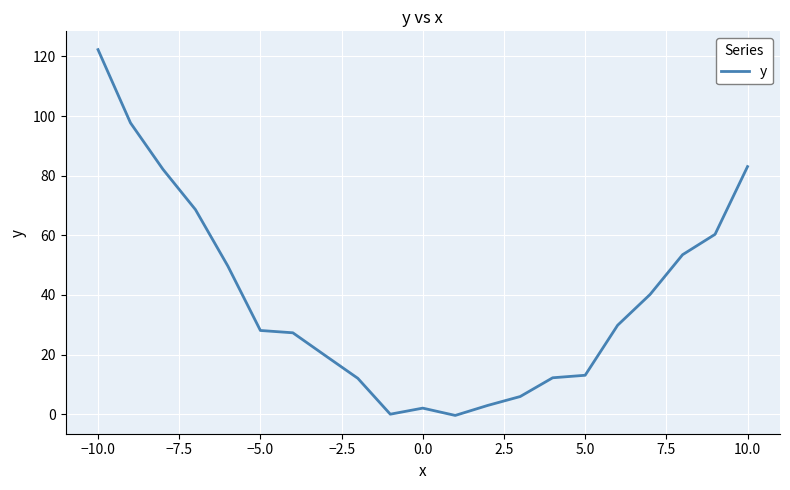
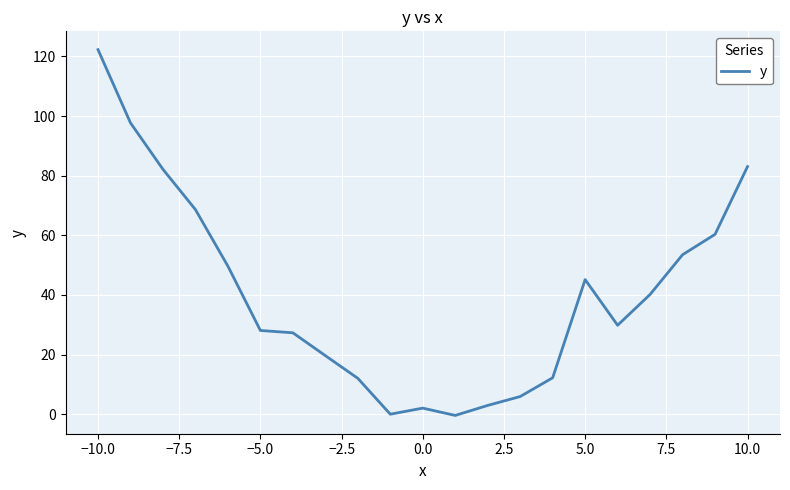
5.0: 13 -> 45
